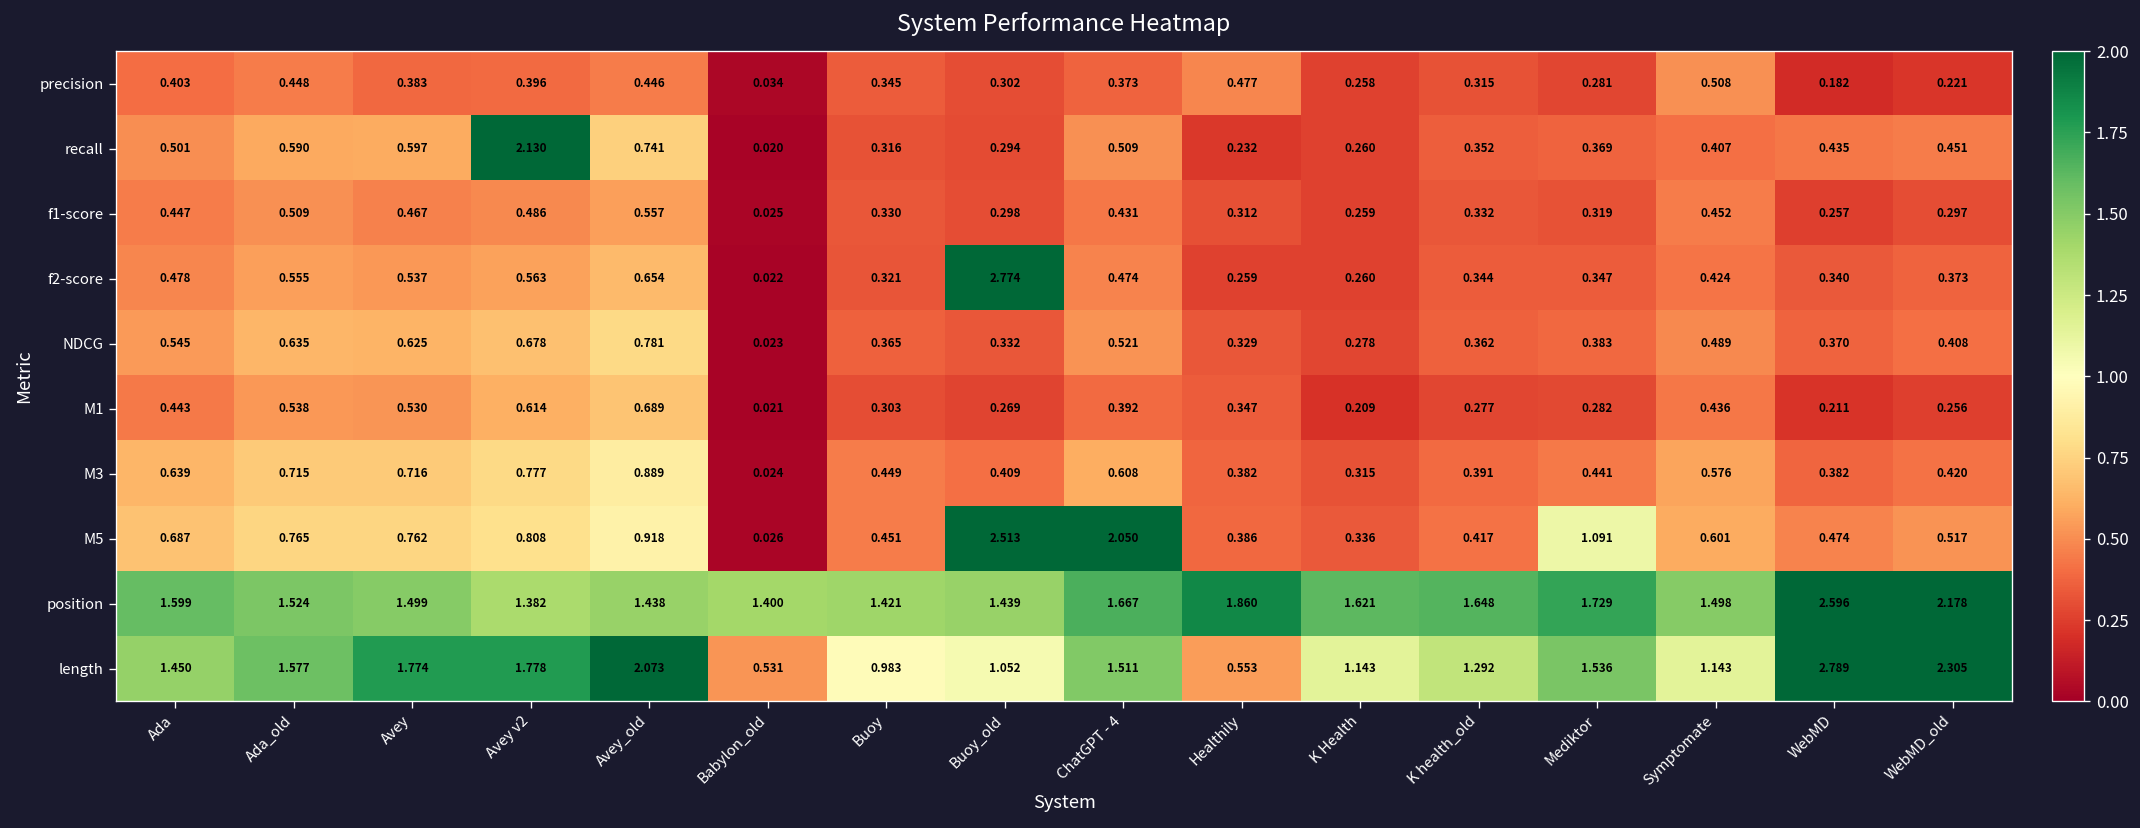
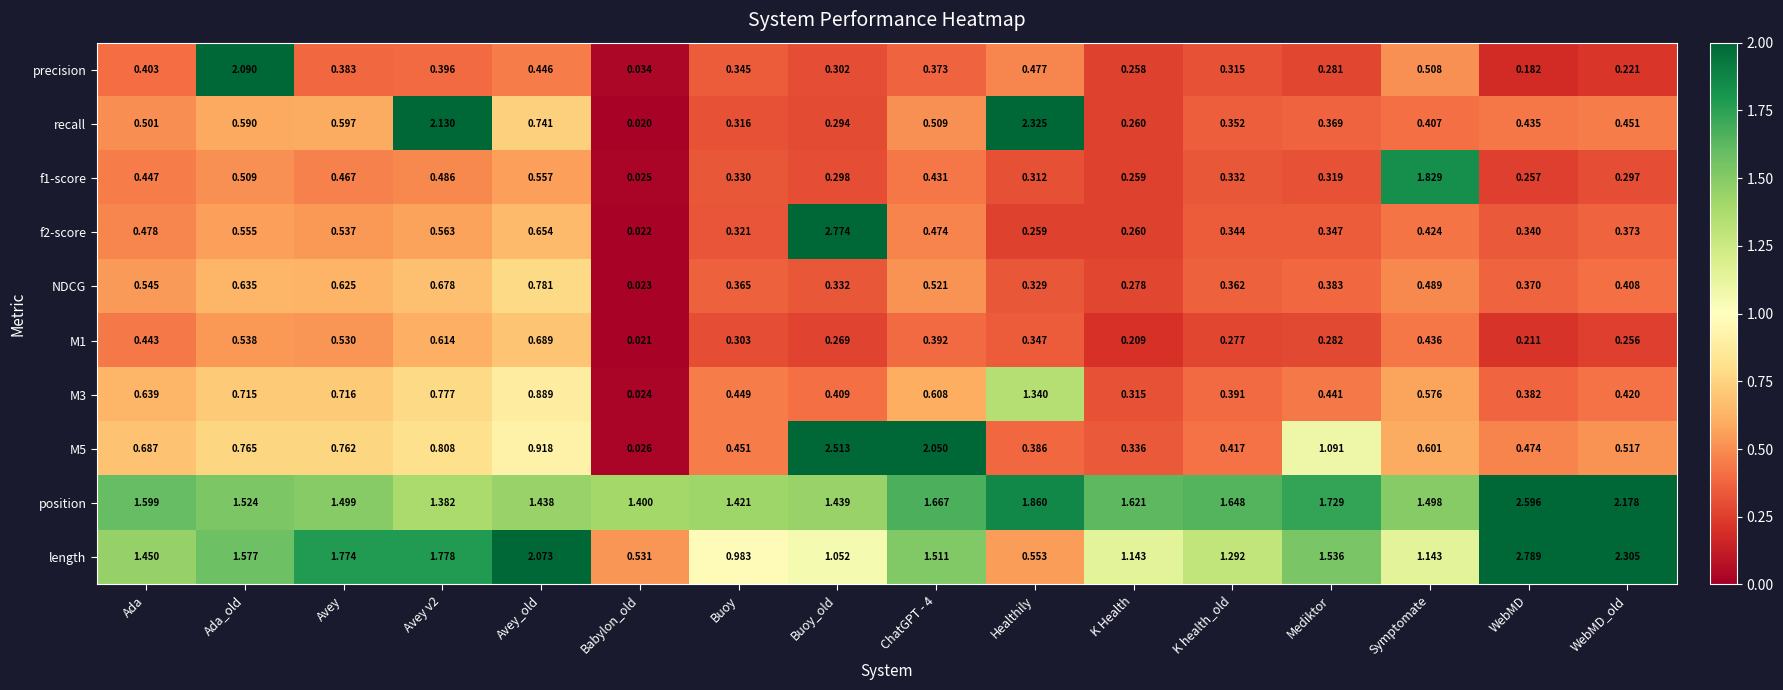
precision, Ada_old: 0.448 -> 2.090
recall, Healthily: 0.232 -> 2.325
f1-score, Symptomate: 0.452 -> 1.829
M3, Healthily: 0.382 -> 1.340
